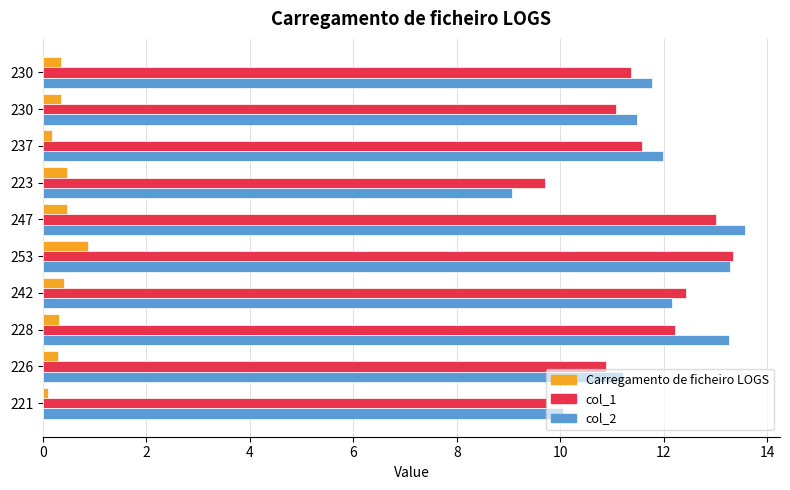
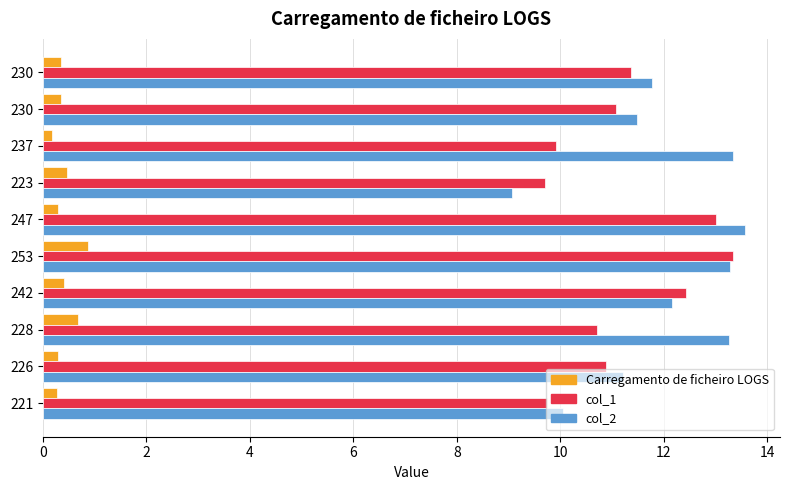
col_1, 237: 11.6 -> 9.9
col_2, 237: 12.0 -> 13.3
Carregamento de ficheiro LOGS, 247: 0.5 -> 0.3
Carregamento de ficheiro LOGS, 228: 0.3 -> 0.7
col_1, 228: 12.2 -> 10.7
Carregamento de ficheiro LOGS, 221: 0.1 -> 0.3
